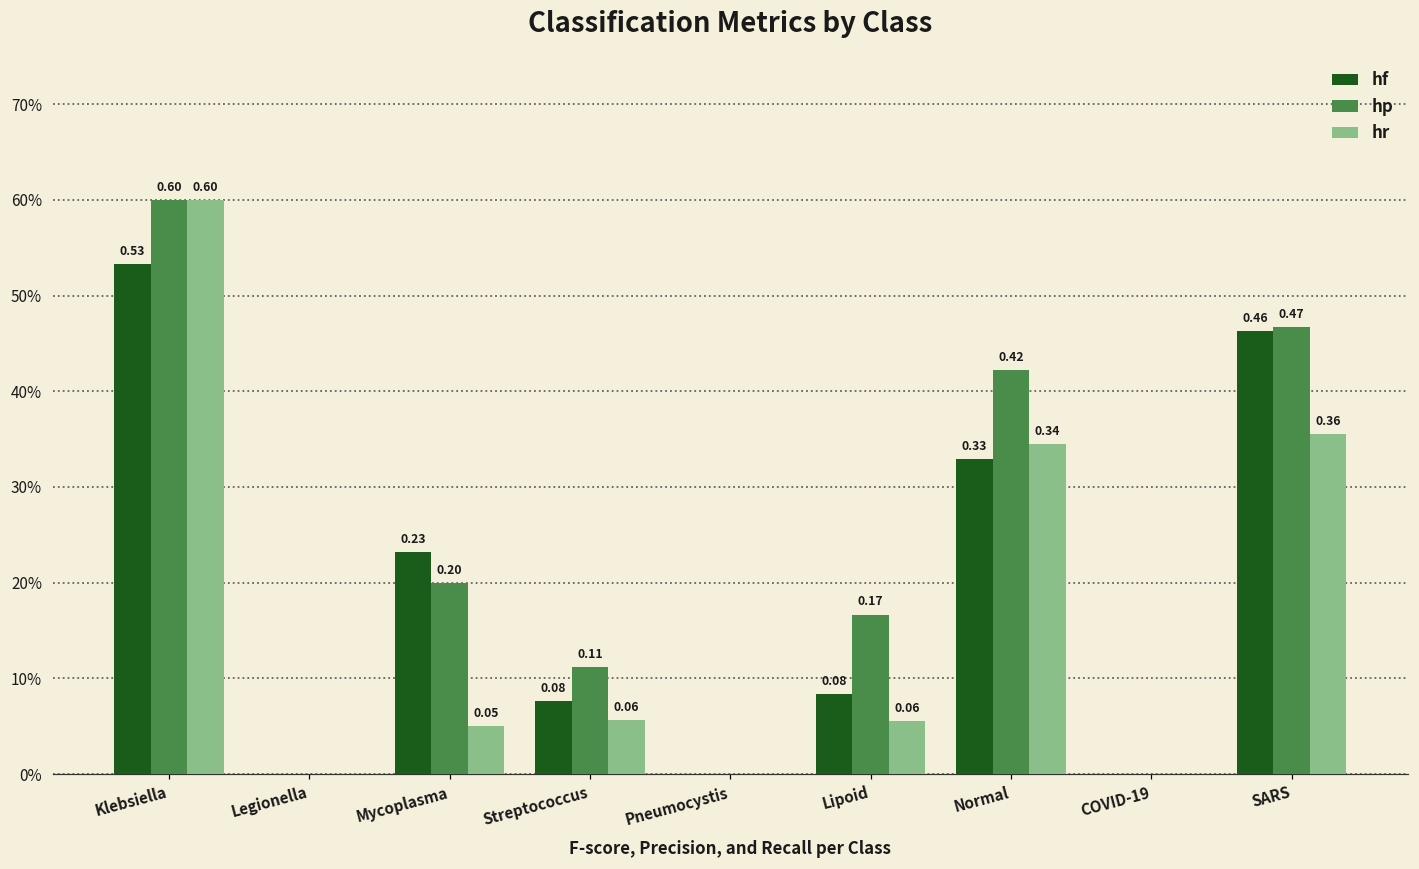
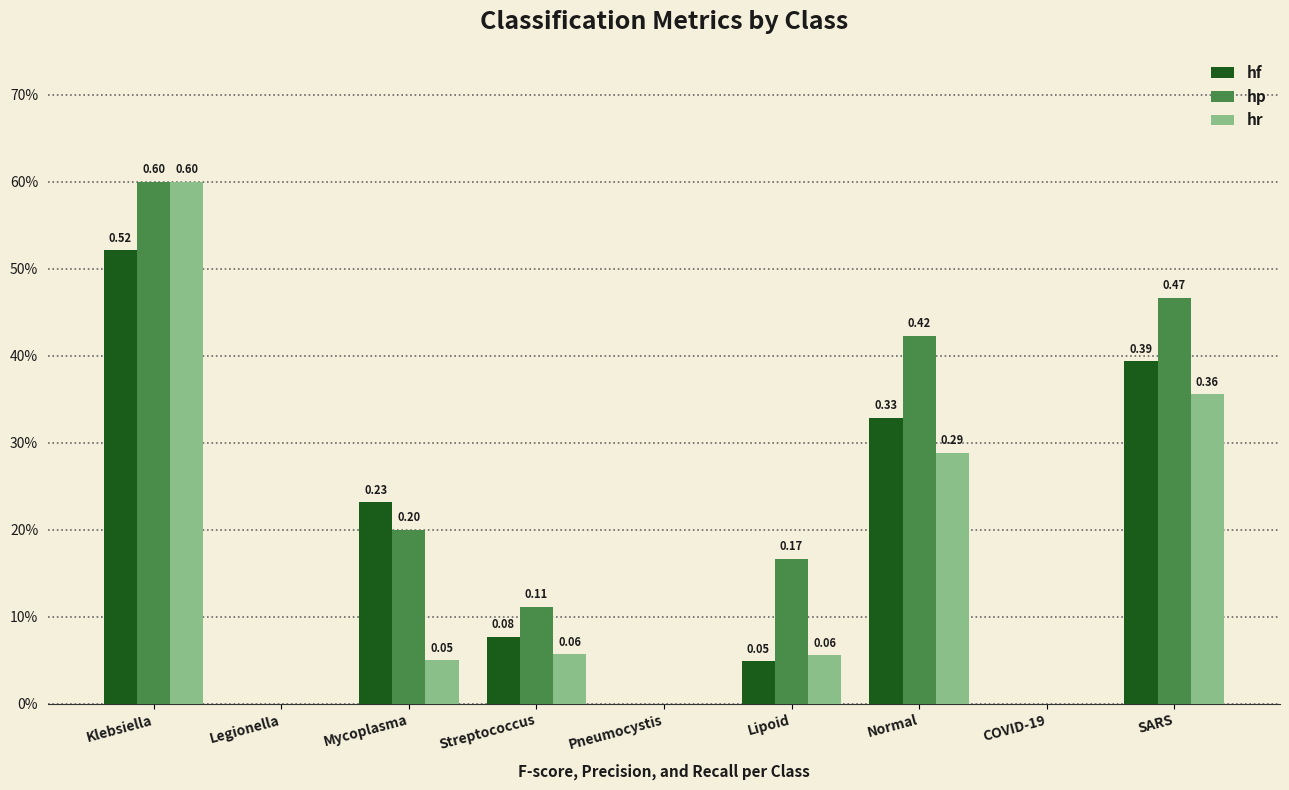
hf, Klebsiella: 0.53 -> 0.52
hf, Lipoid: 0.08 -> 0.05
hr, Normal: 0.34 -> 0.29
hf, SARS: 0.46 -> 0.39
